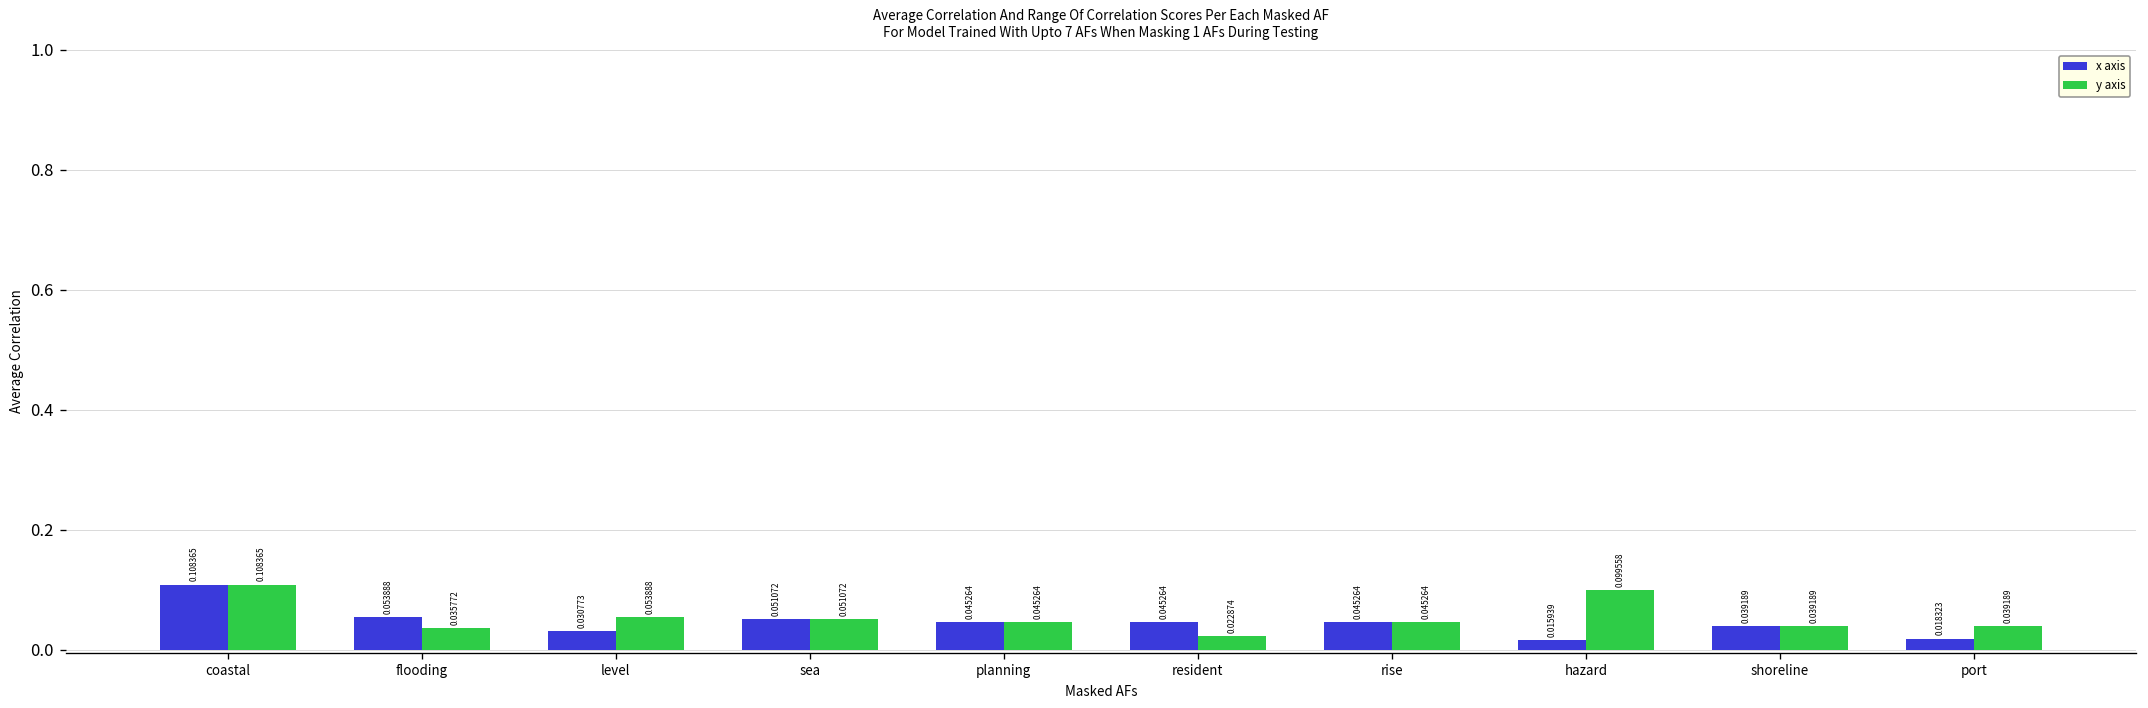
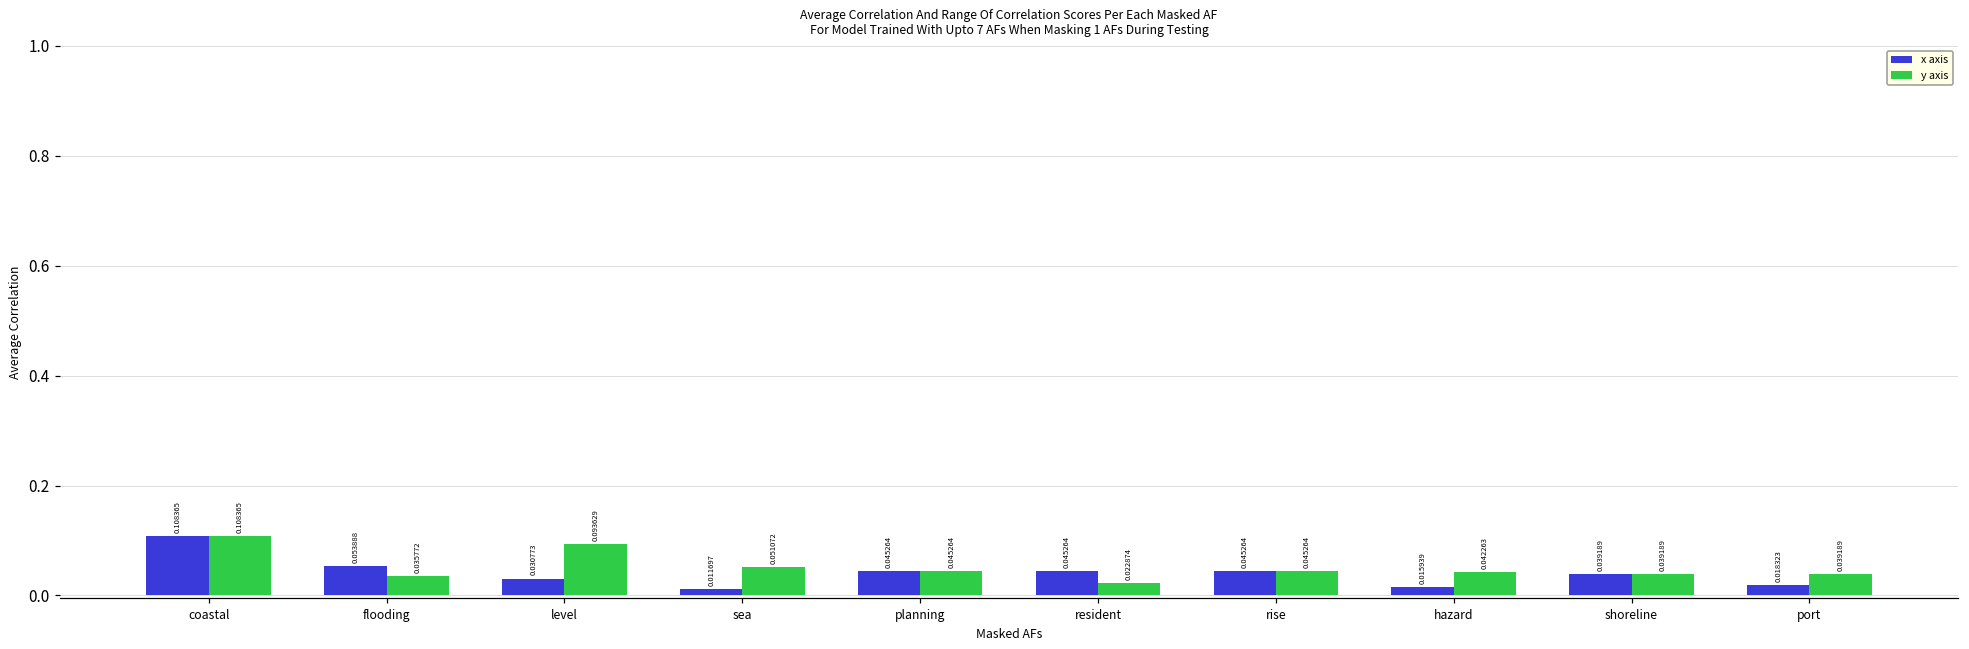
y axis, level: 0.053888 -> 0.093629
x axis, sea: 0.051072 -> 0.011697
y axis, hazard: 0.099558 -> 0.042263
